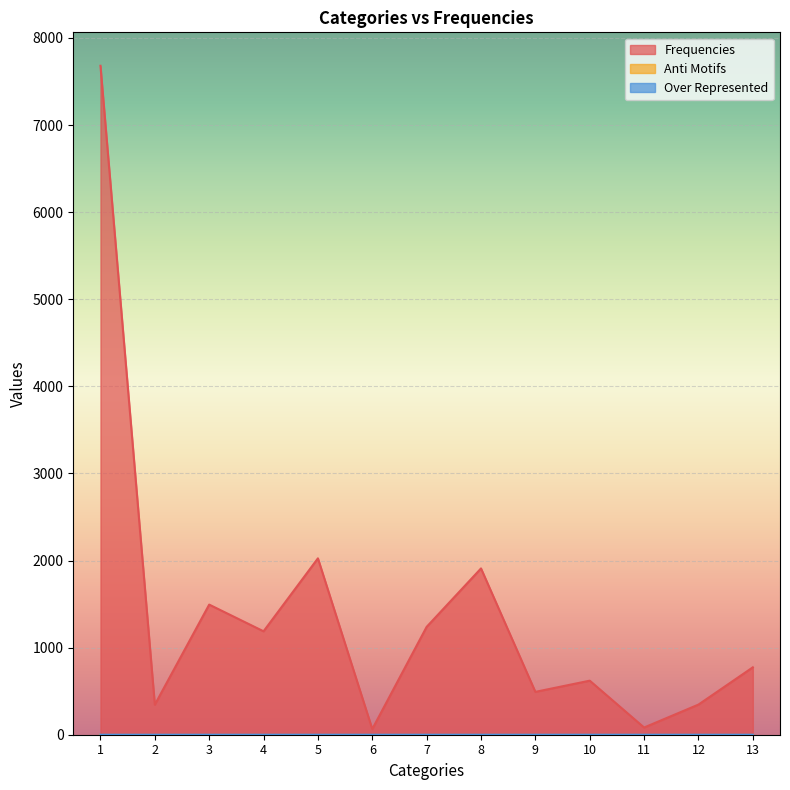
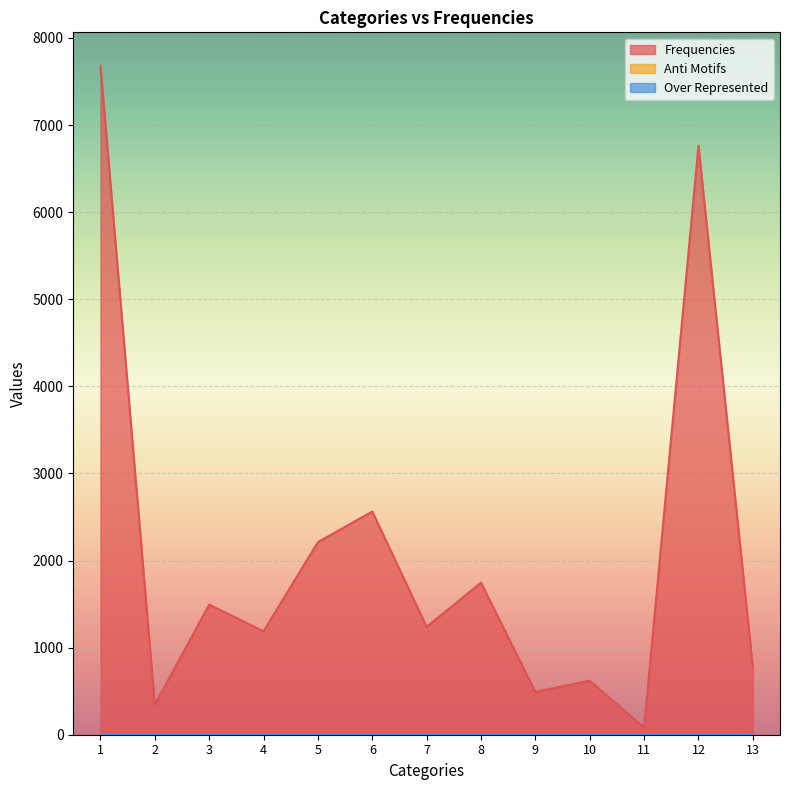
Frequencies, 5: 2000 -> 2200
Frequencies, 6: 100 -> 2600
Frequencies, 8: 1900 -> 1700
Frequencies, 12: 300 -> 6800
